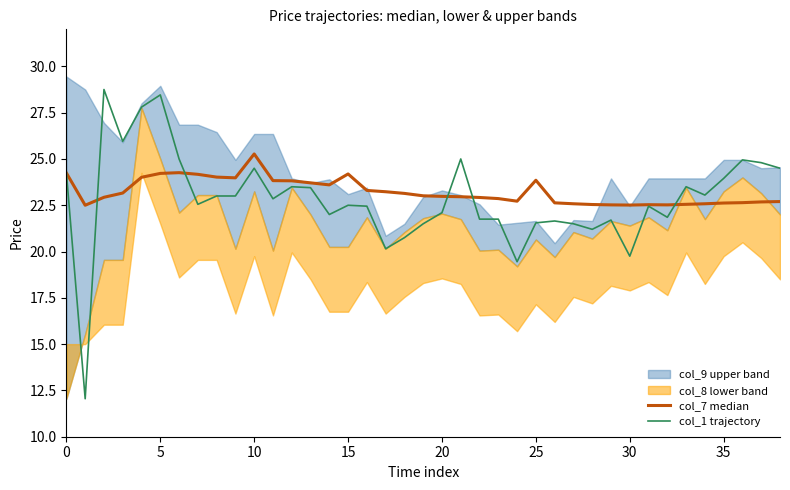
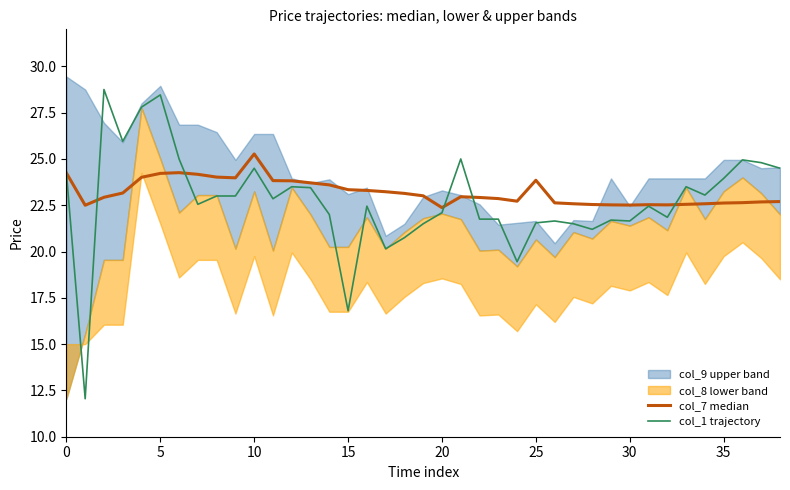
col_7 median, 15: 24.2 -> 23.3
col_1 trajectory, 15: 22.5 -> 16.8
col_7 median, 20: 23.0 -> 22.4
col_1 trajectory, 30: 19.8 -> 21.7
